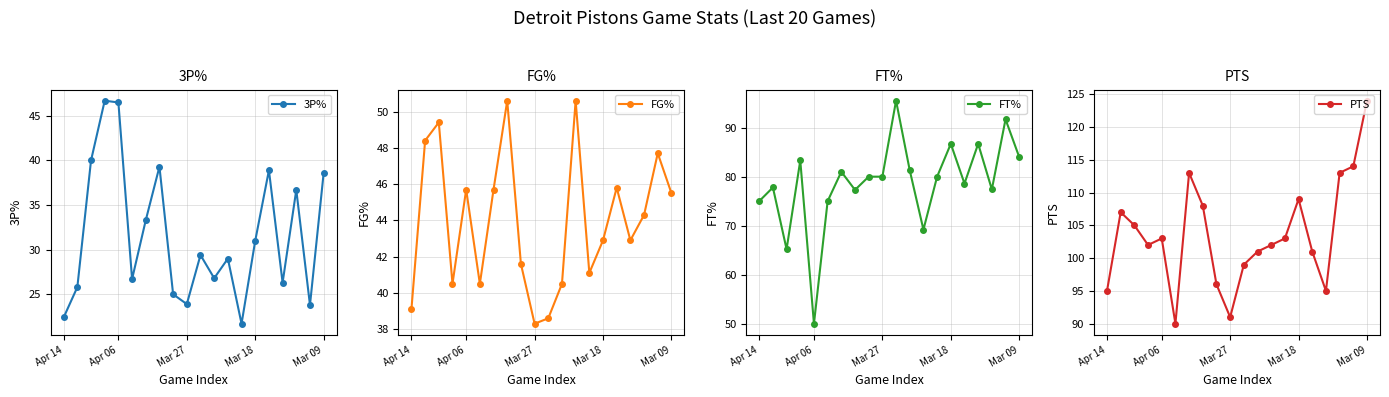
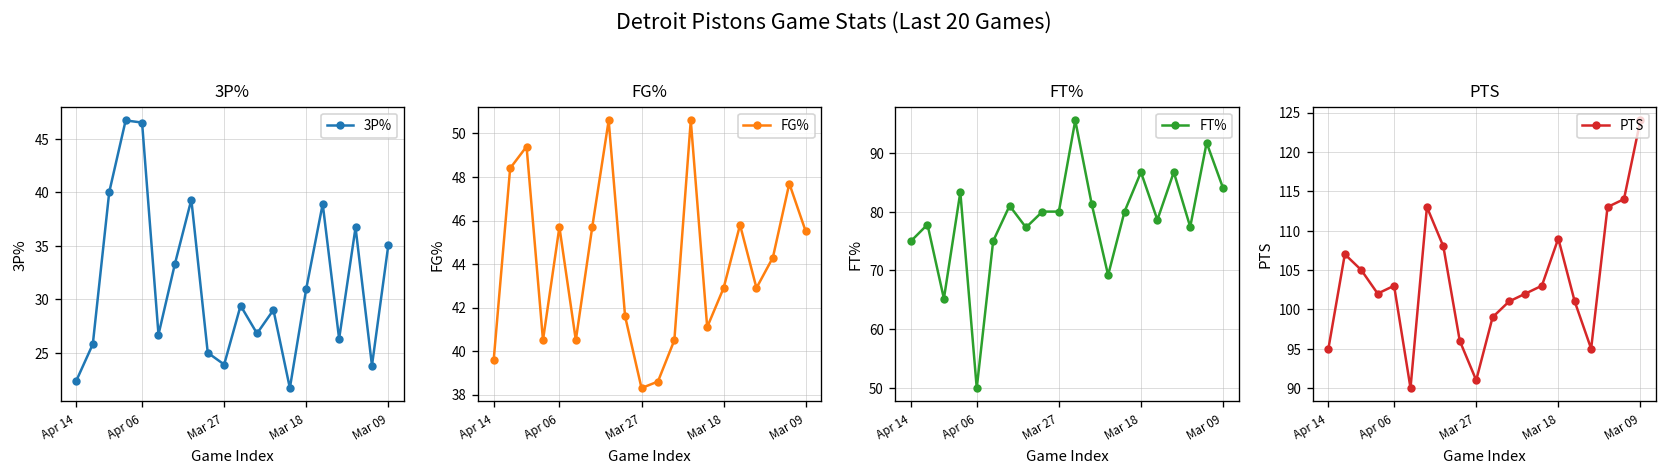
3P%, Mar 09: 39 -> 35
FG%, Apr 14: 39.1 -> 39.6
